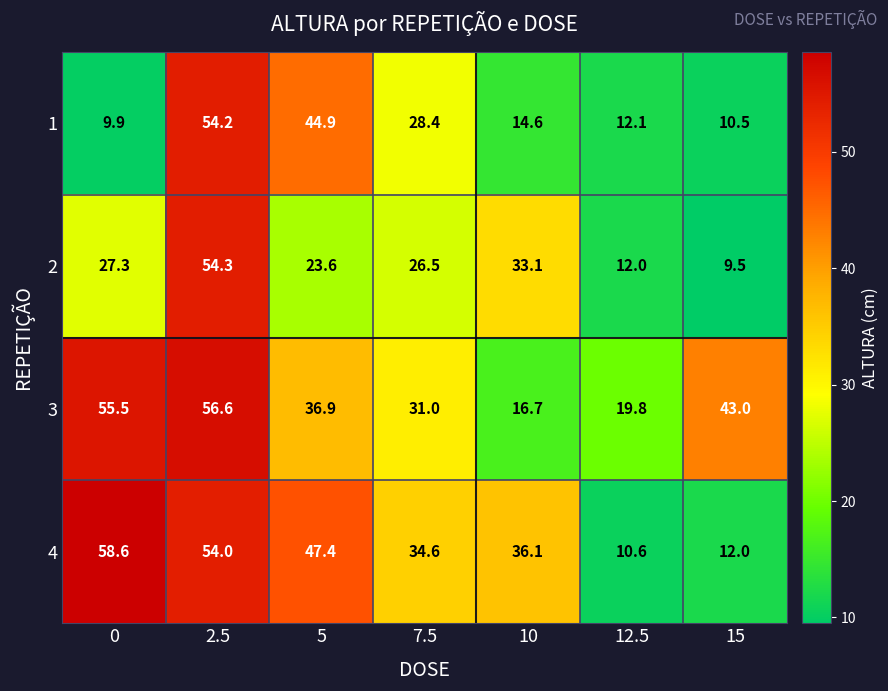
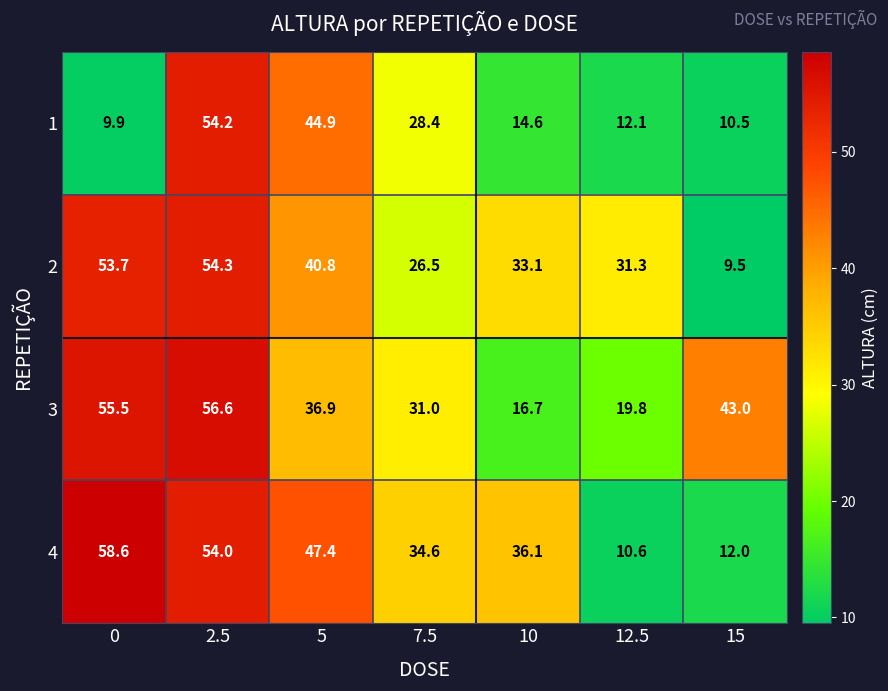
2, 0: 27.3 -> 53.7
2, 5: 23.6 -> 40.8
2, 12.5: 12.0 -> 31.3
